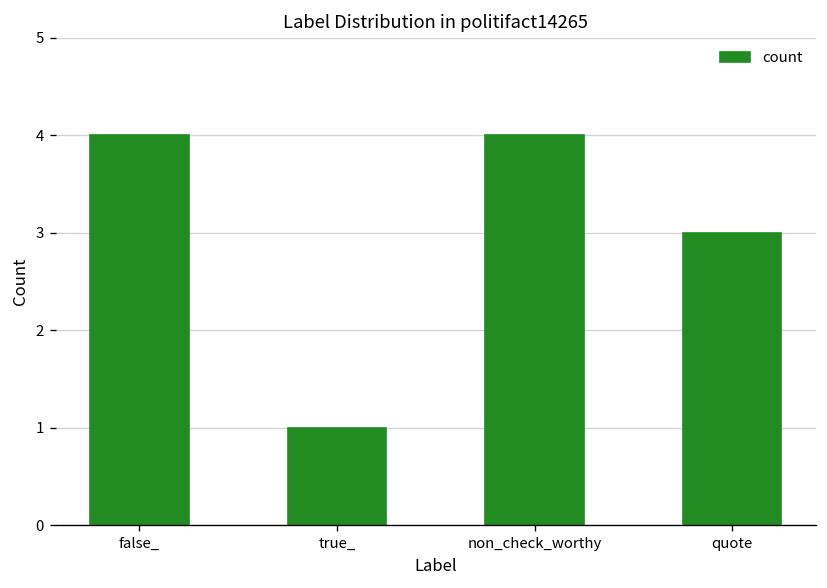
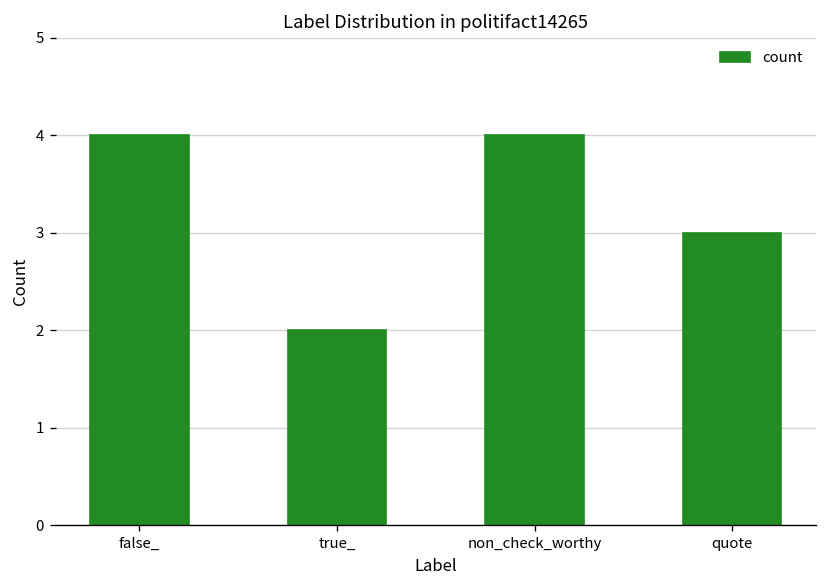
true_: 1 -> 2
